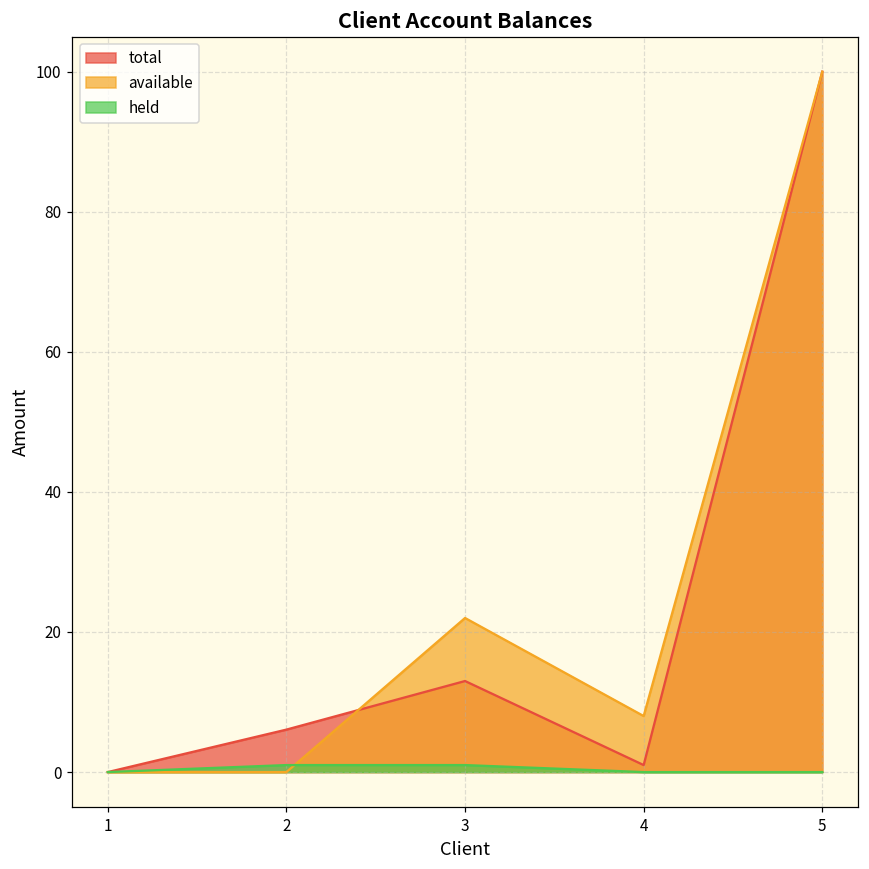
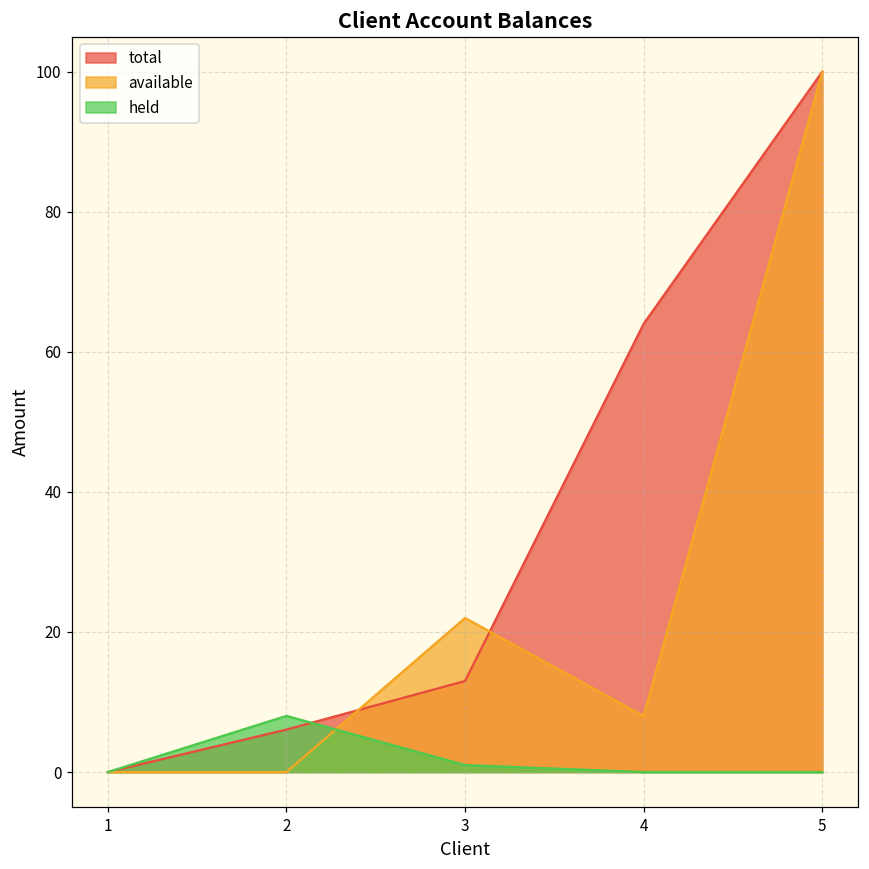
held, 2: 1 -> 8
total, 4: 1 -> 64
